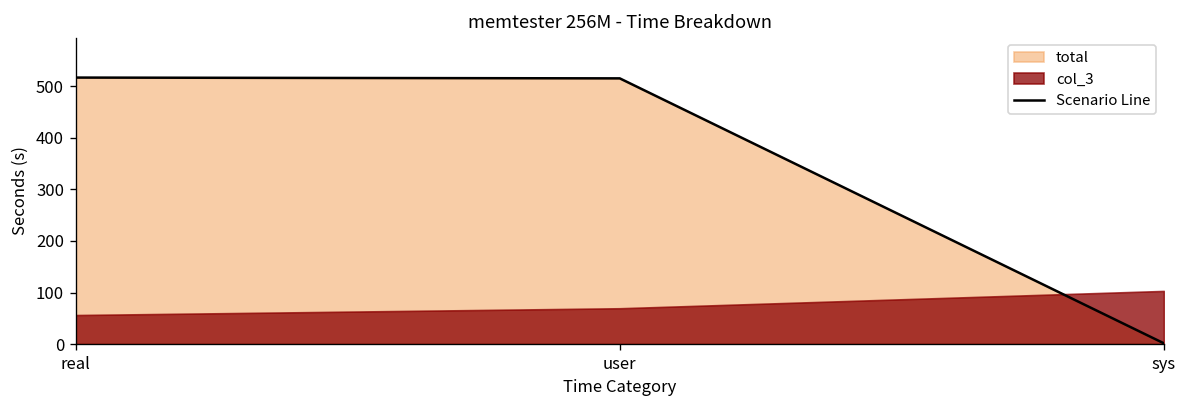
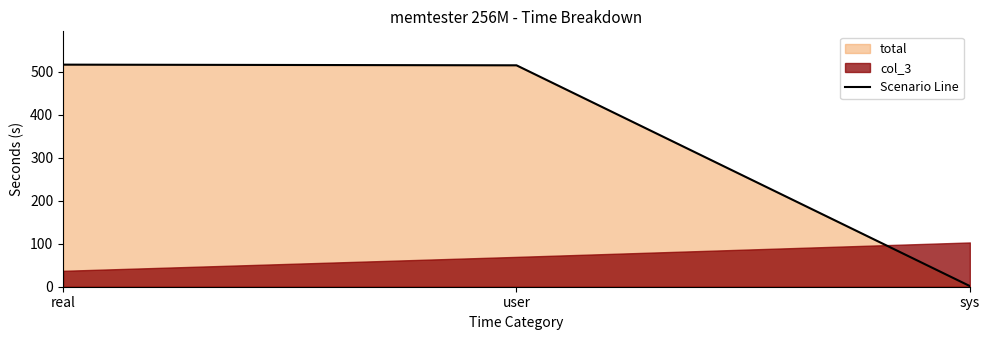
col_3, real: 60 -> 40
